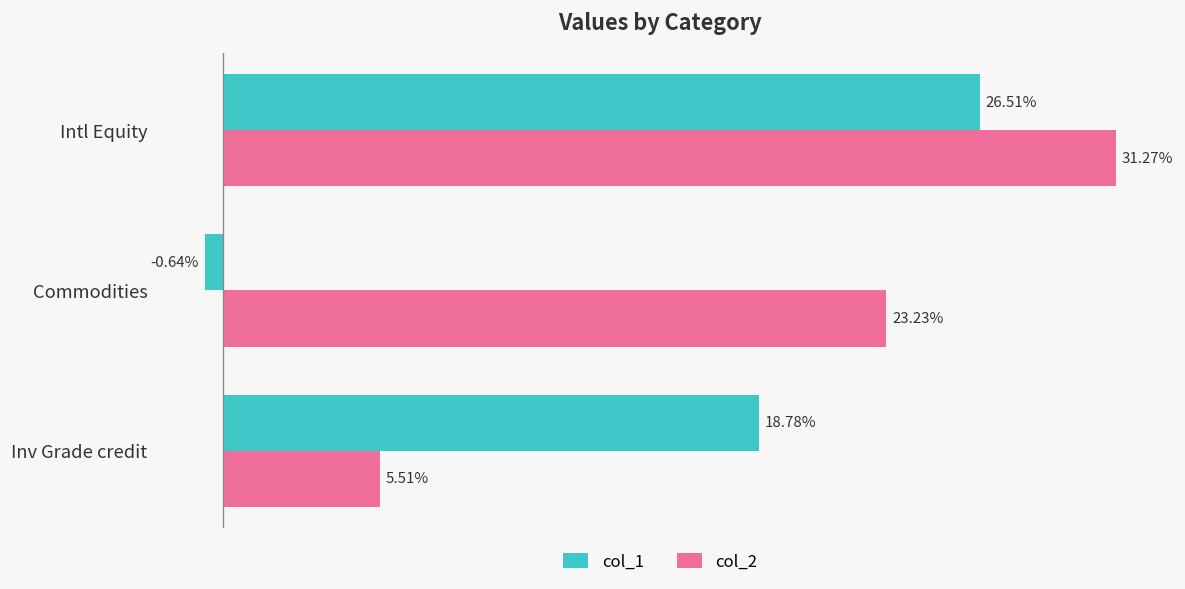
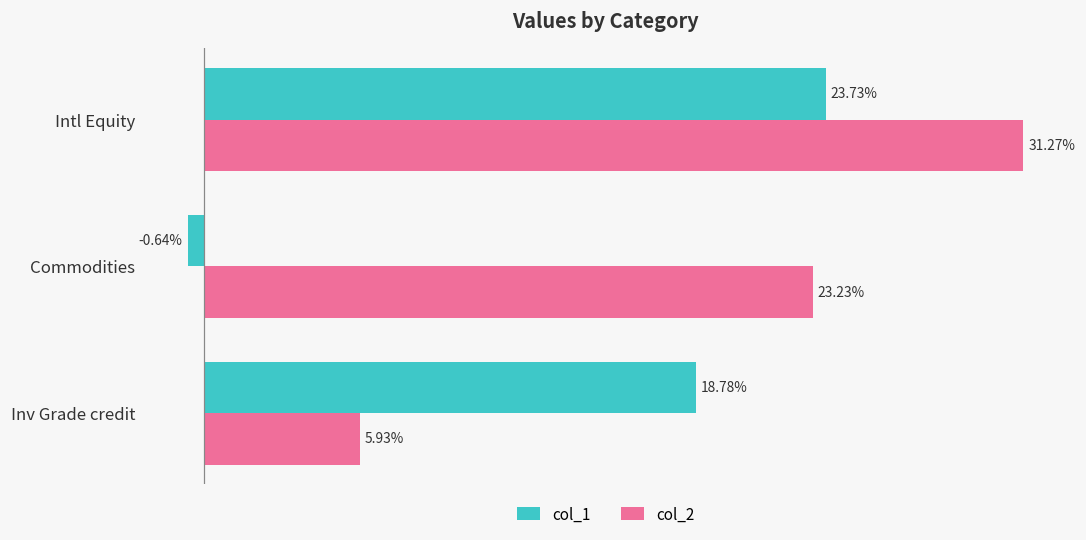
col_1, Intl Equity: 26.51% -> 23.73%
col_2, Inv Grade credit: 5.51% -> 5.93%
